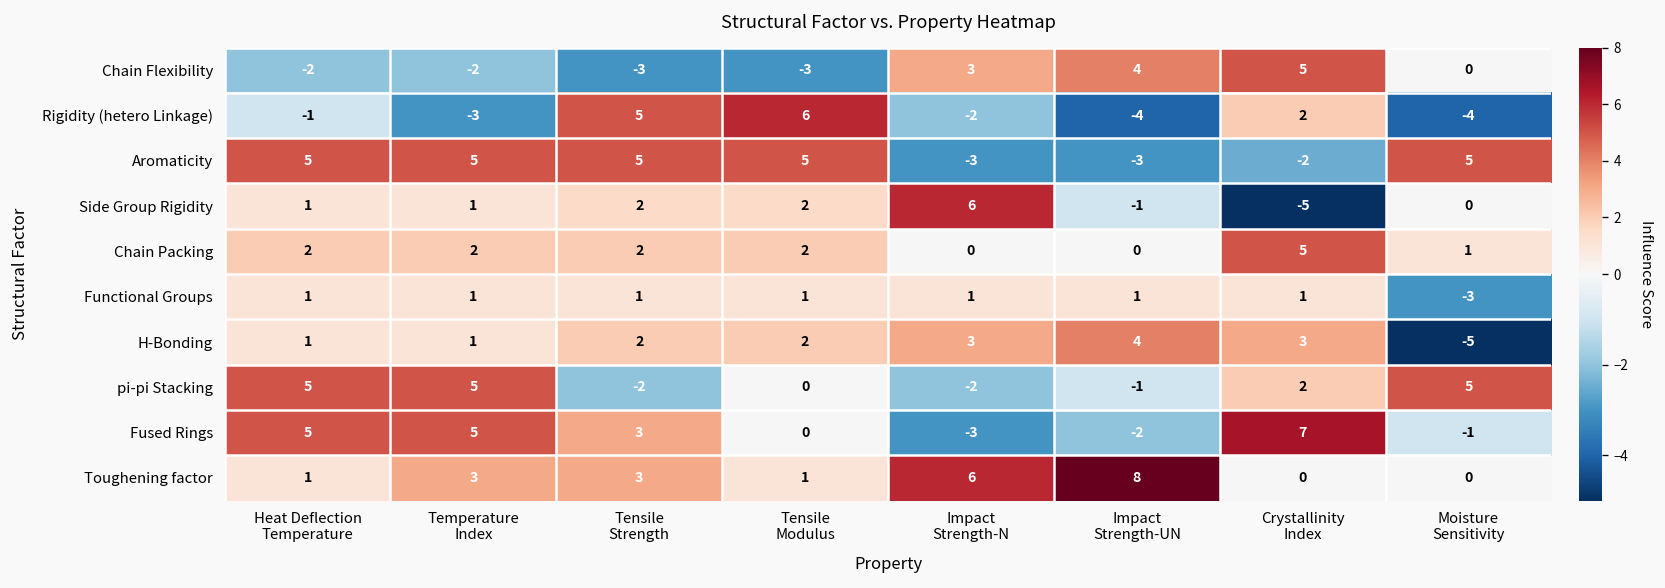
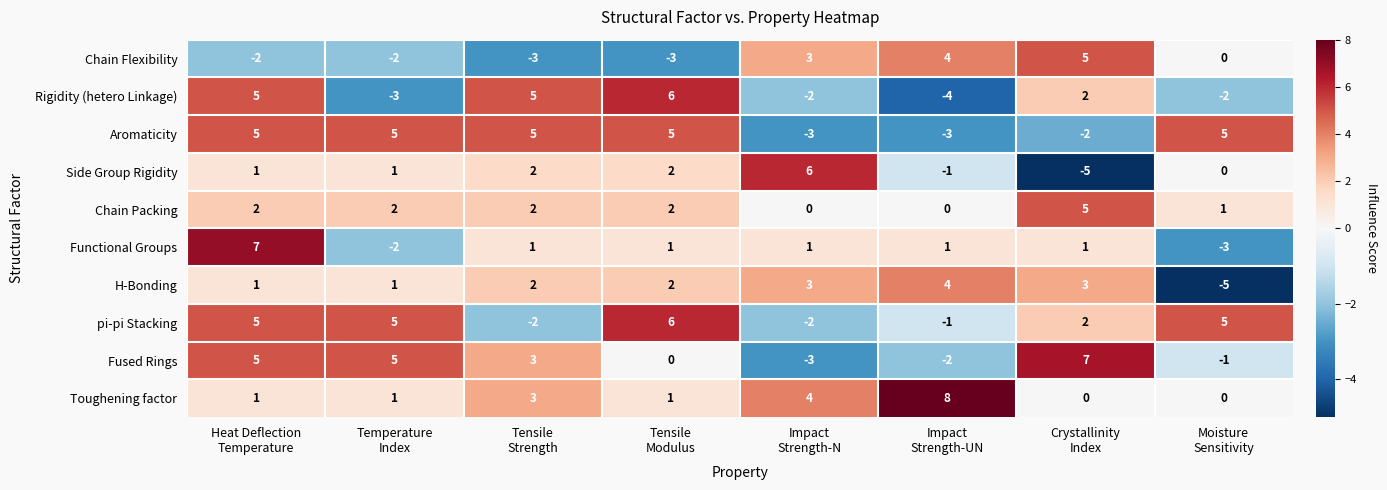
Rigidity (hetero Linkage), Heat Deflection Temperature: -1 -> 5
Rigidity (hetero Linkage), Moisture Sensitivity: -4 -> -2
Functional Groups, Heat Deflection Temperature: 1 -> 7
Functional Groups, Temperature Index: 1 -> -2
pi-pi Stacking, Tensile Modulus: 0 -> 6
Toughening factor, Temperature Index: 3 -> 1
Toughening factor, Impact Strength-N: 6 -> 4
